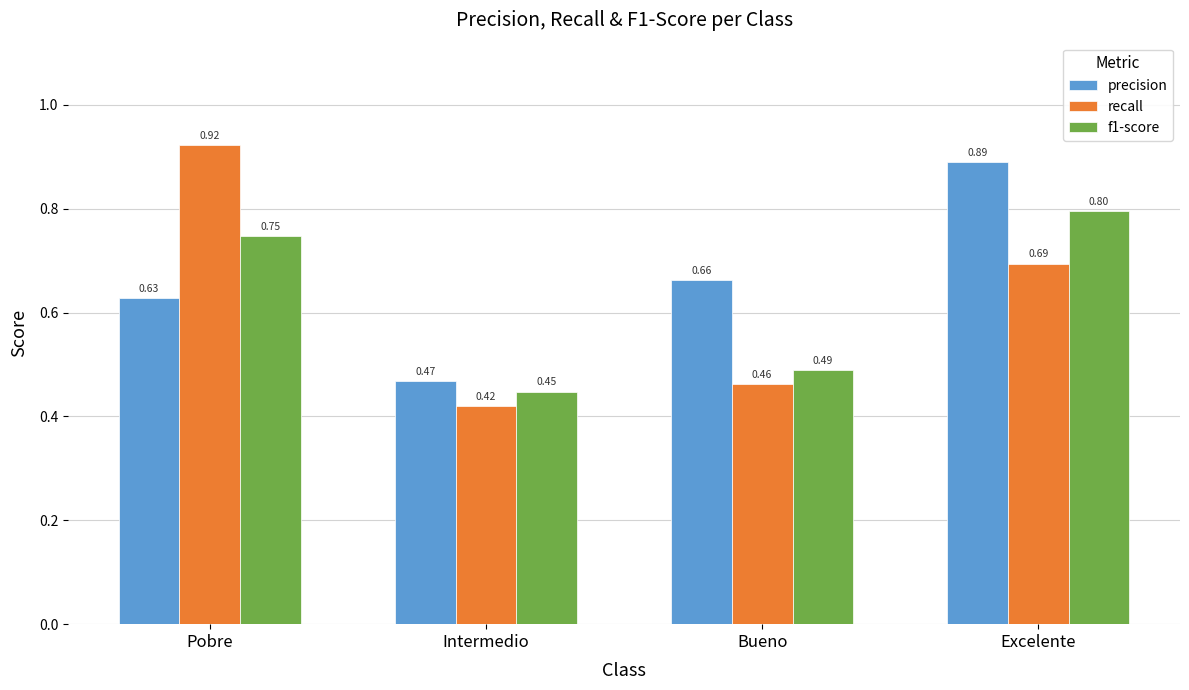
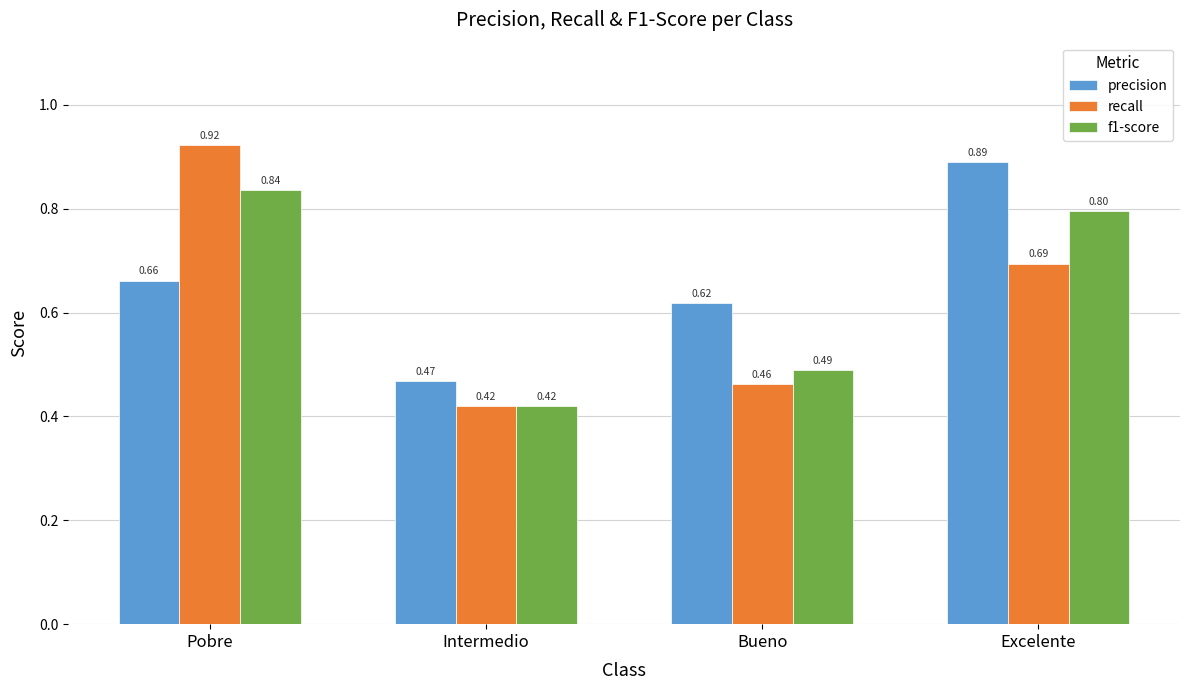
precision, Pobre: 0.63 -> 0.66
f1-score, Pobre: 0.75 -> 0.84
f1-score, Intermedio: 0.45 -> 0.42
precision, Bueno: 0.66 -> 0.62
